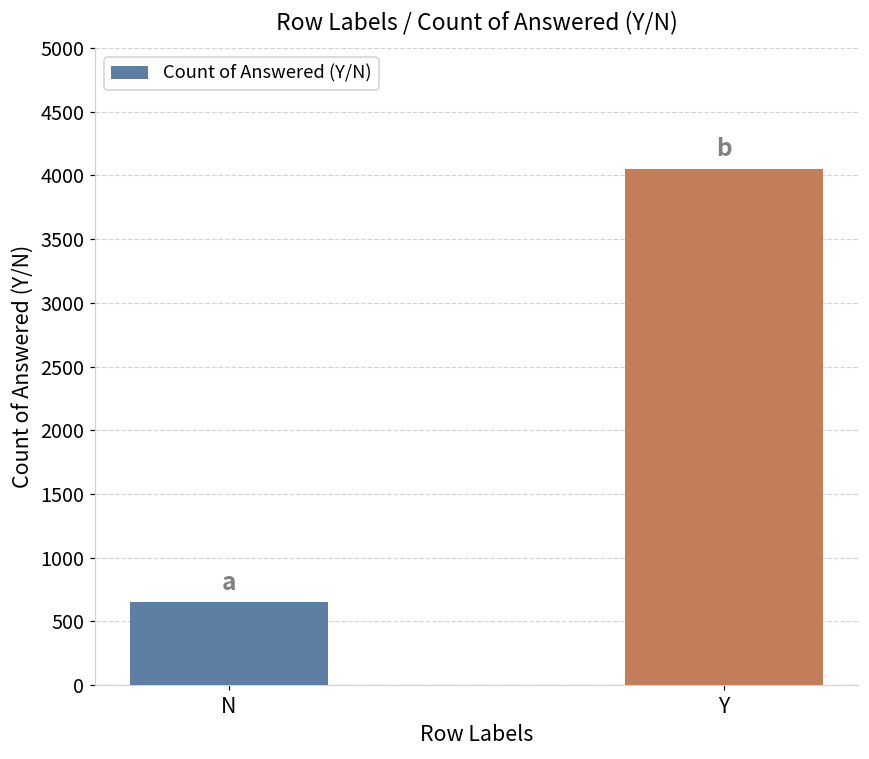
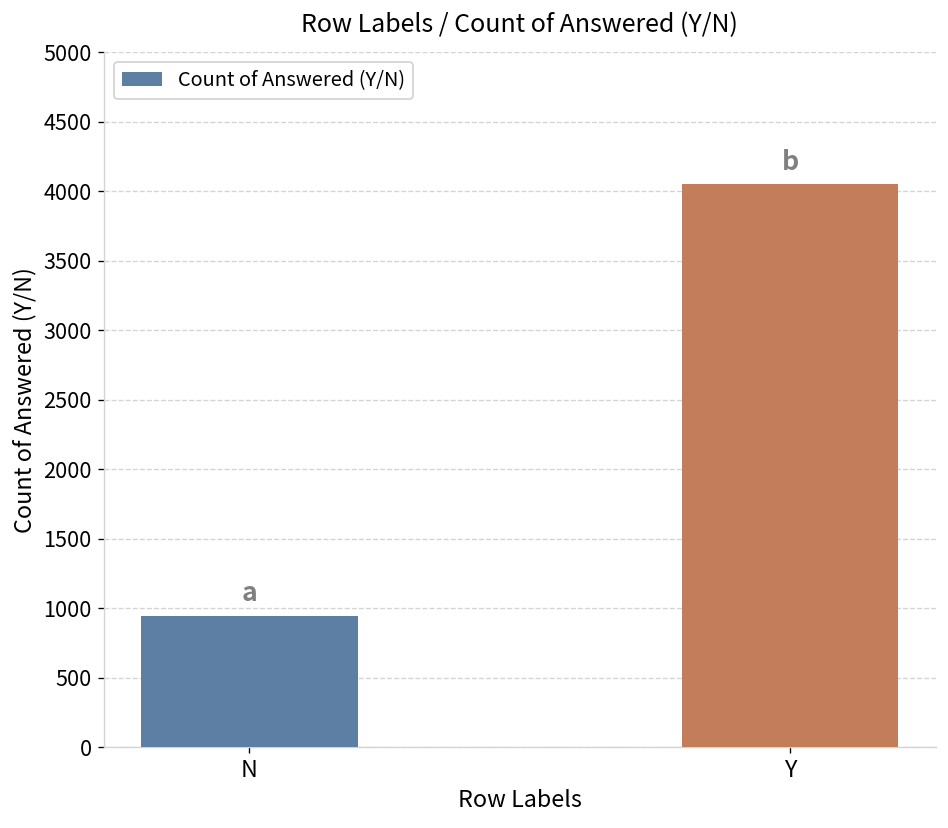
N: 650 -> 950
